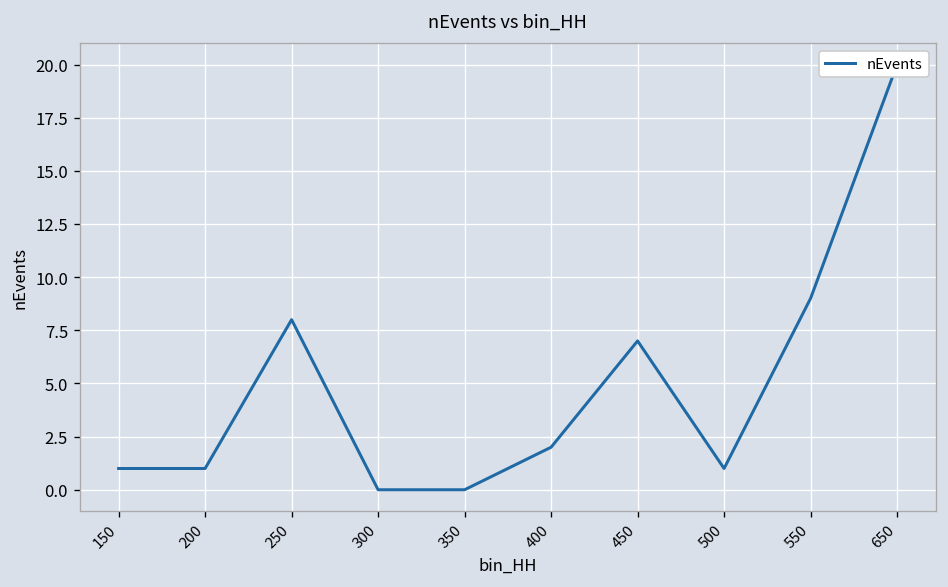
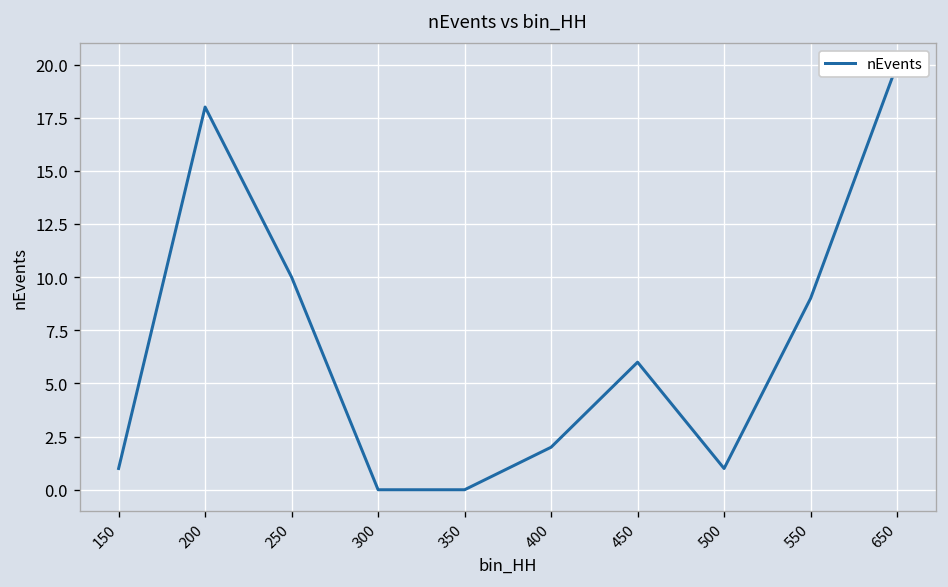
200: 1 -> 18
250: 8 -> 10
450: 7 -> 6
